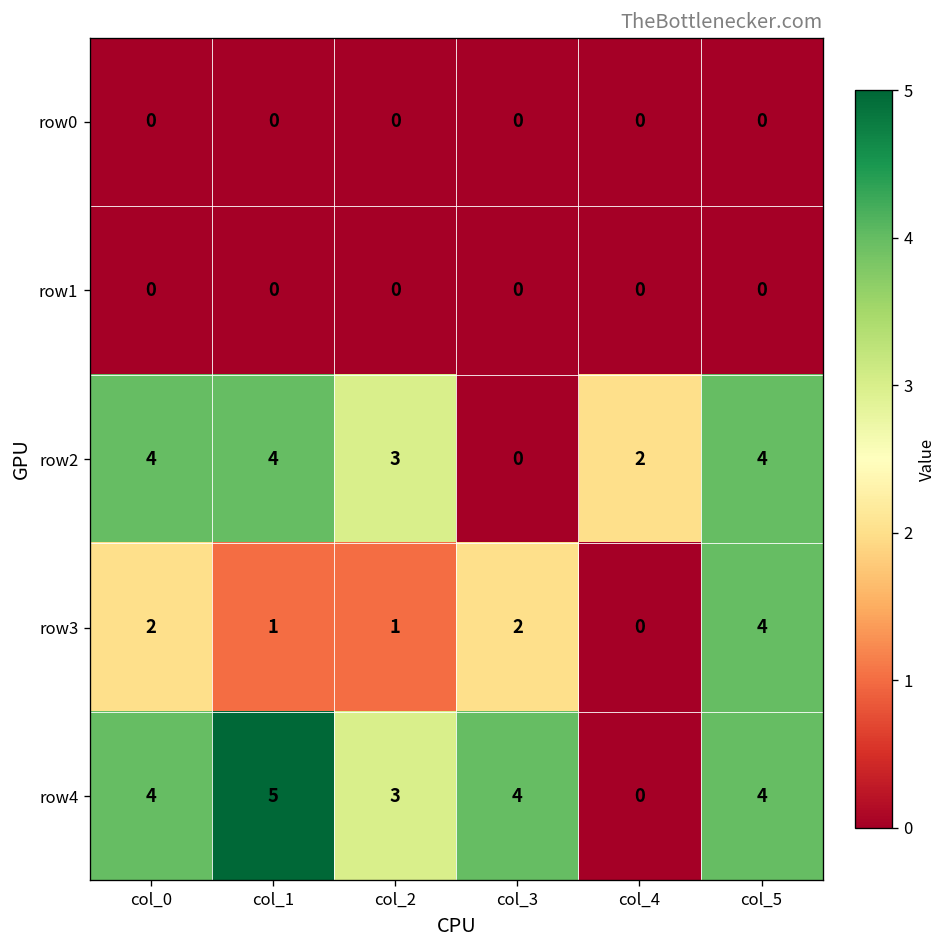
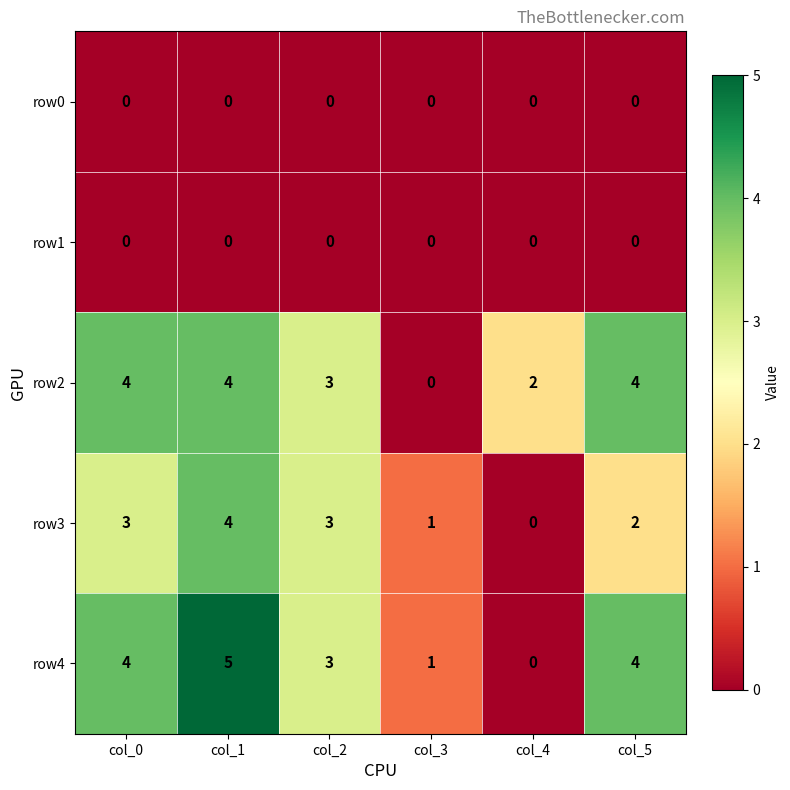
row3, col_0: 2 -> 3
row3, col_1: 1 -> 4
row3, col_2: 1 -> 3
row3, col_3: 2 -> 1
row3, col_5: 4 -> 2
row4, col_3: 4 -> 1
